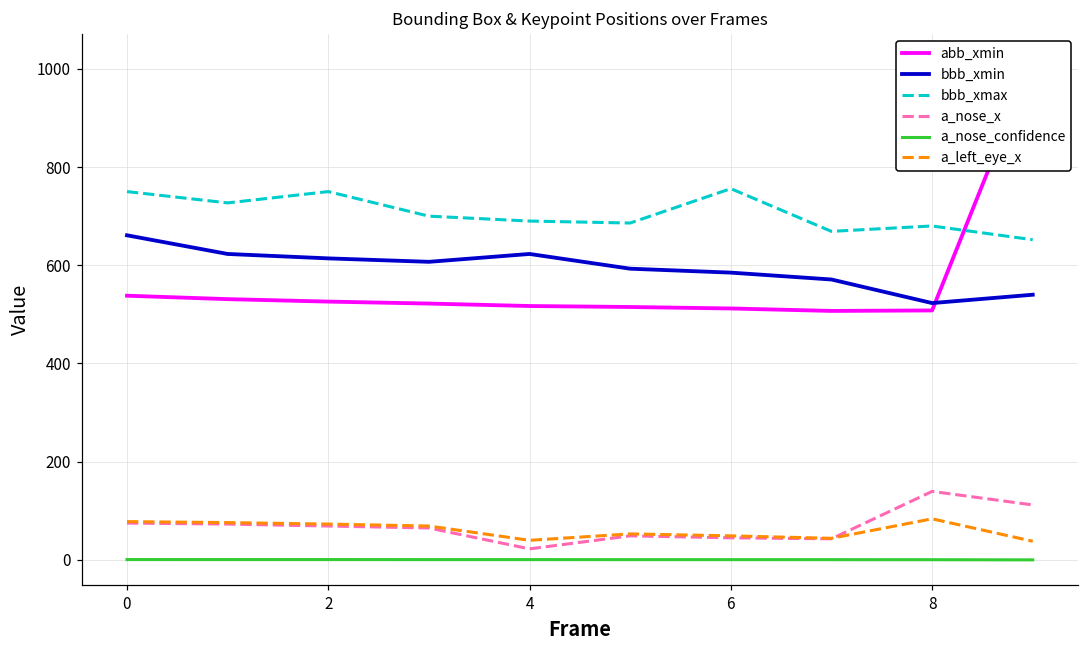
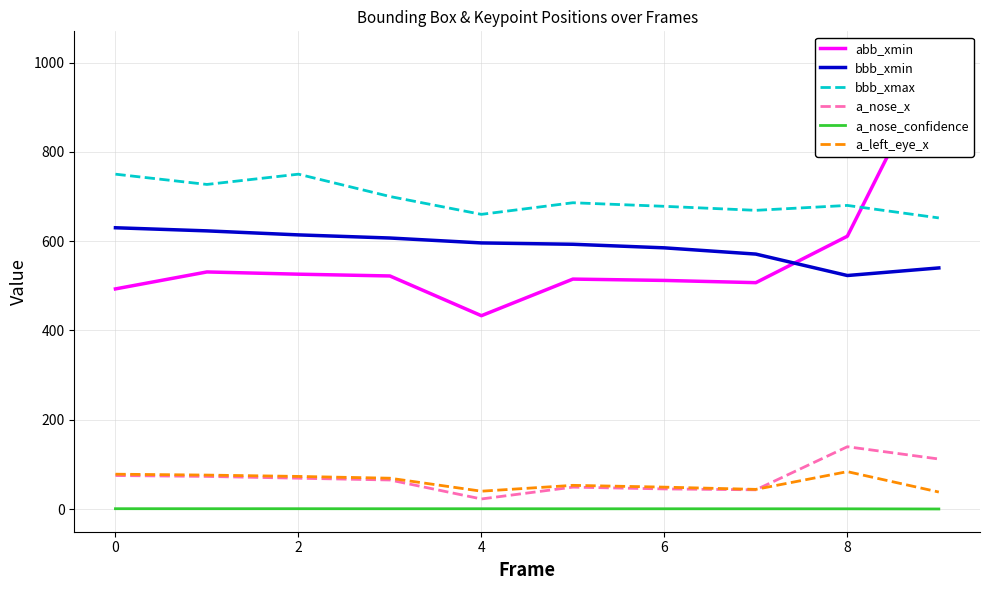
abb_xmin, 0: 540 -> 490
bbb_xmin, 0: 660 -> 630
abb_xmin, 4: 520 -> 430
bbb_xmin, 4: 620 -> 600
bbb_xmax, 4: 690 -> 660
bbb_xmax, 6: 760 -> 680
abb_xmin, 8: 510 -> 610
